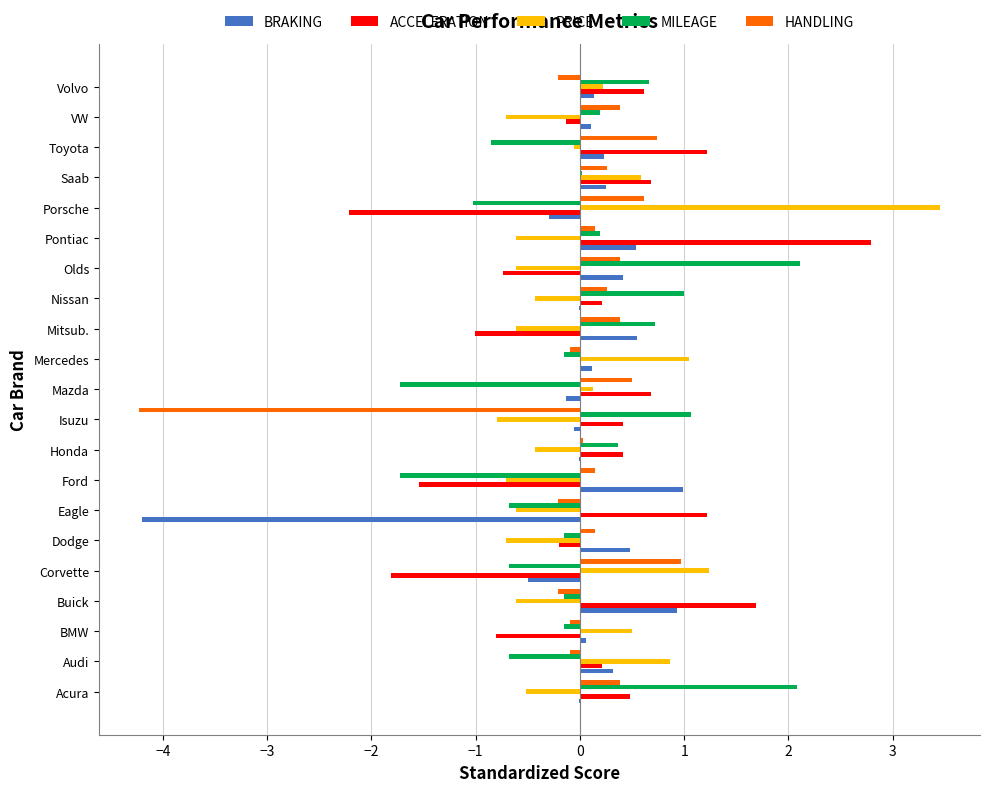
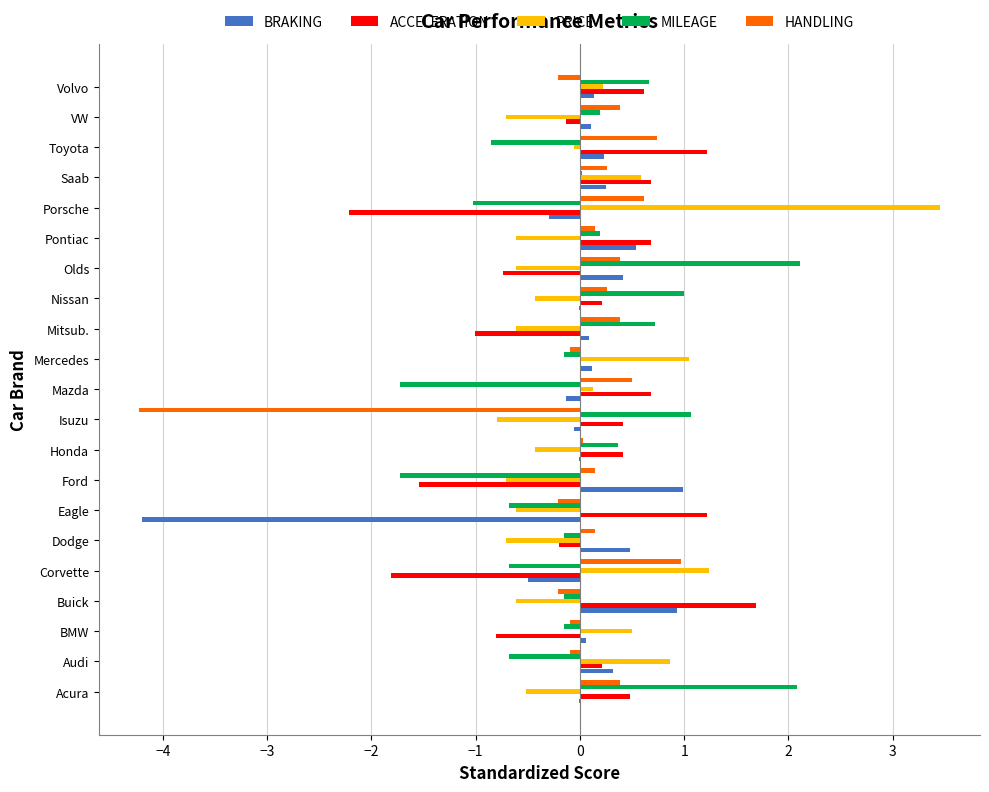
ACCELERATION, Pontiac: 2.80 -> 0.68
BRAKING, Mitsub.: 0.55 -> 0.08
